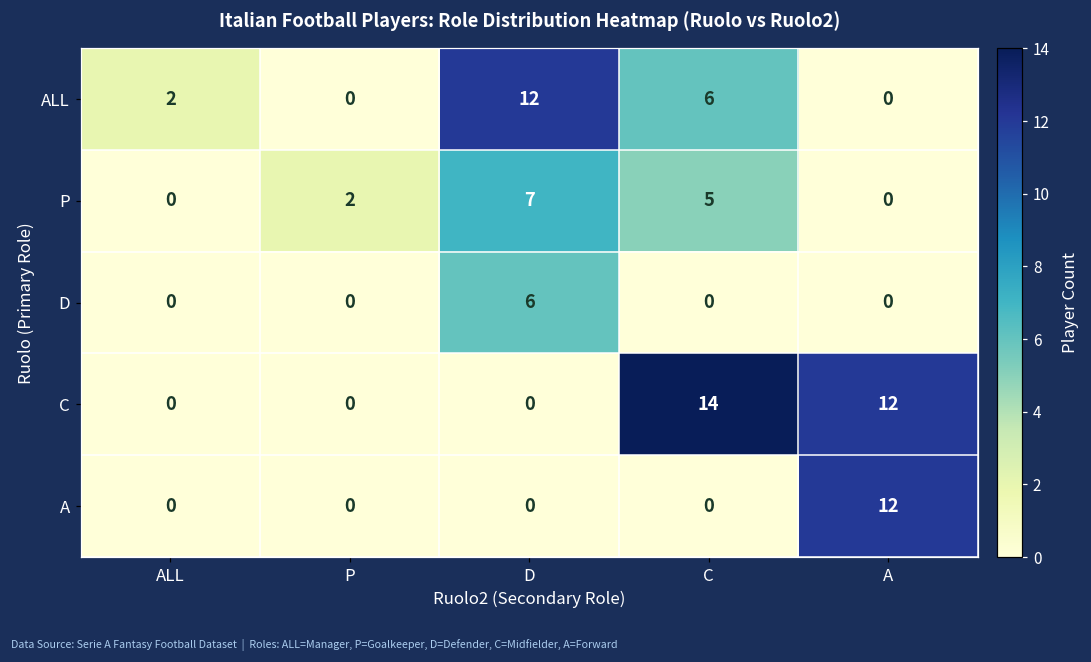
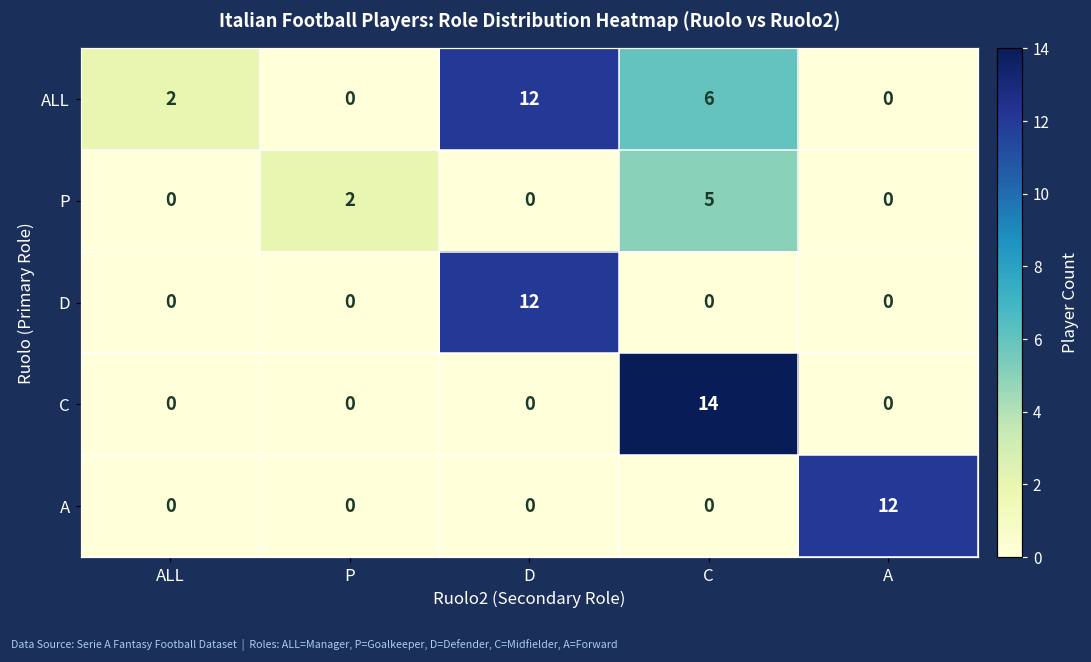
P, D: 7 -> 0
D, D: 6 -> 12
C, A: 12 -> 0
